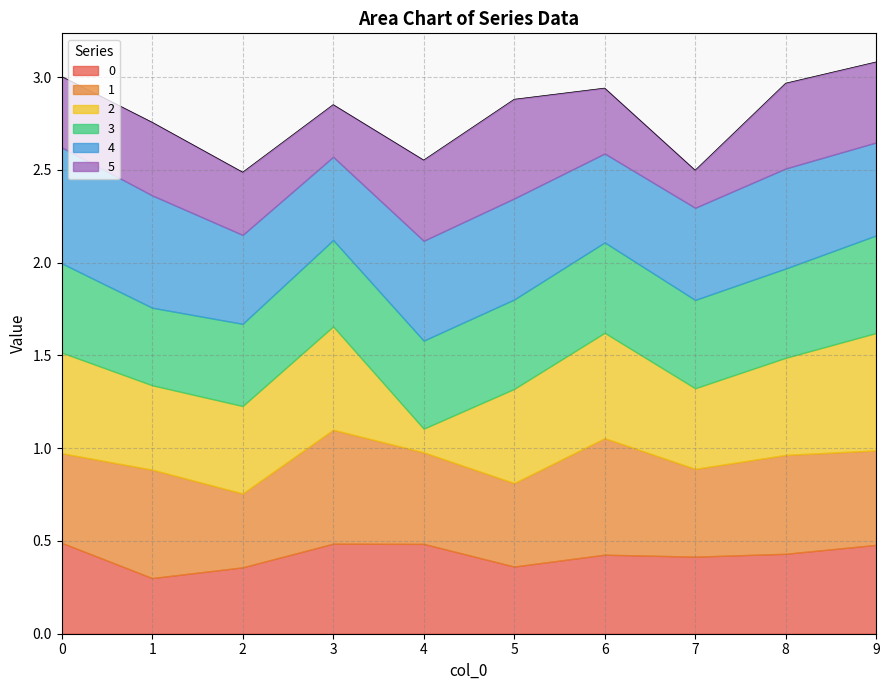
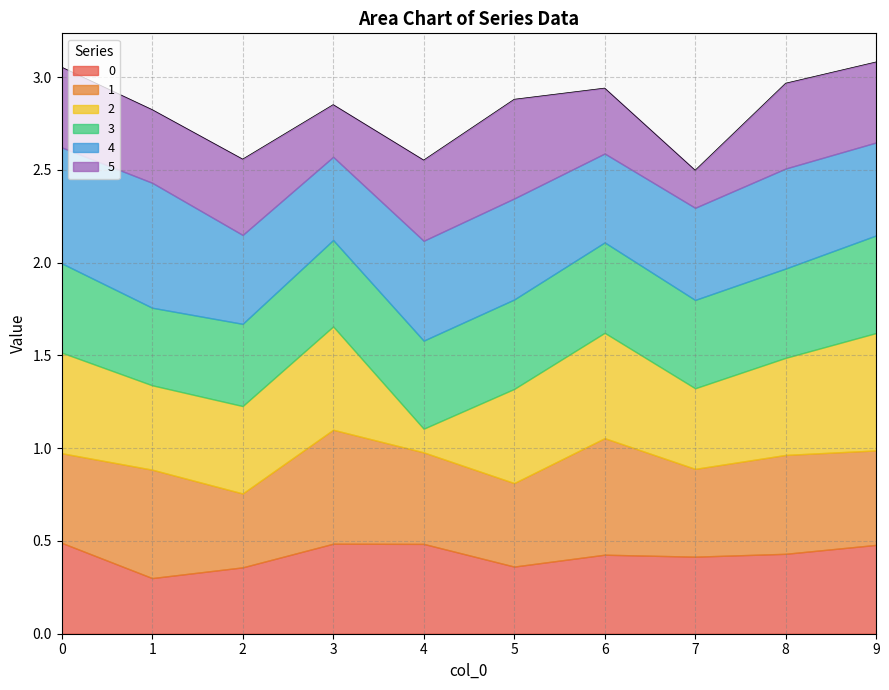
5, 0: 0.38 -> 0.43
4, 1: 0.61 -> 0.67
5, 2: 0.34 -> 0.41
